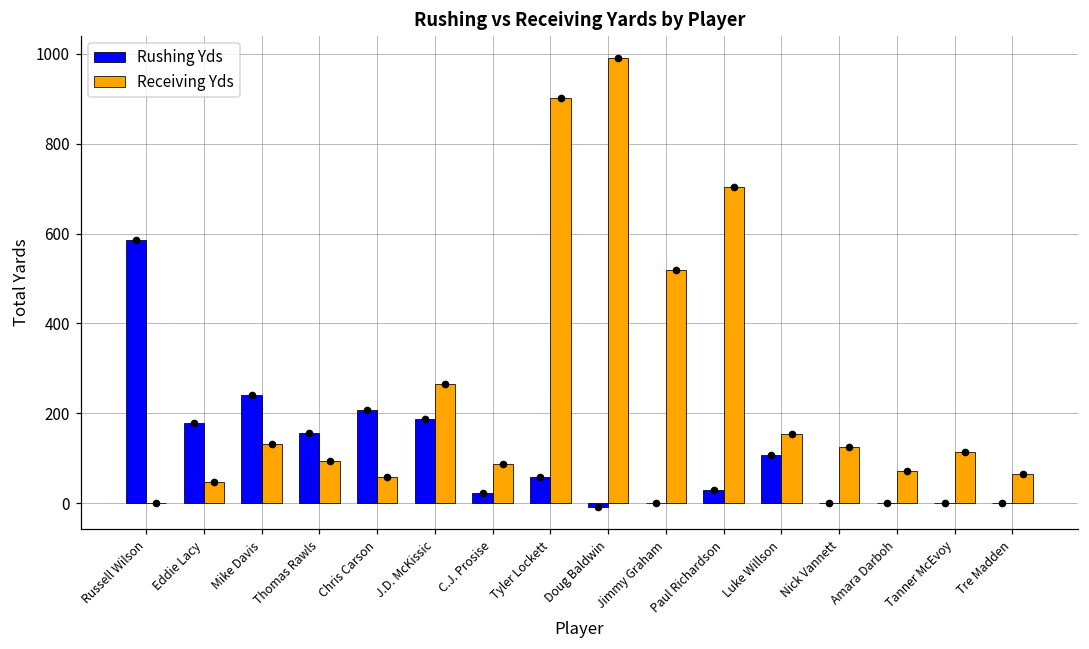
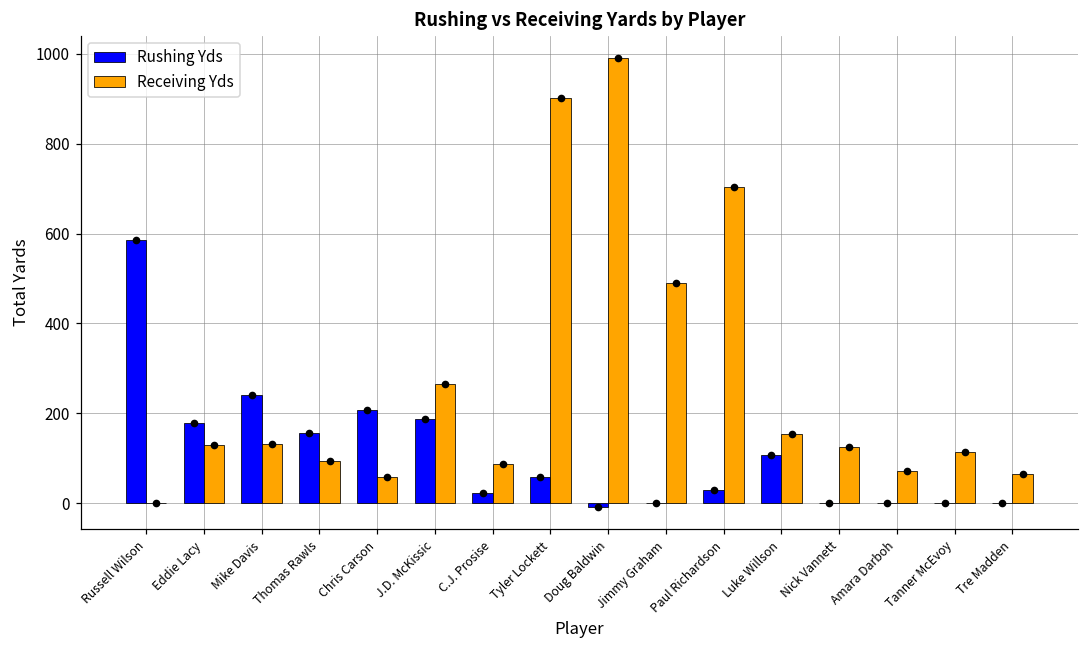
Receiving Yds, Eddie Lacy: 50 -> 130
Receiving Yds, Jimmy Graham: 520 -> 490
